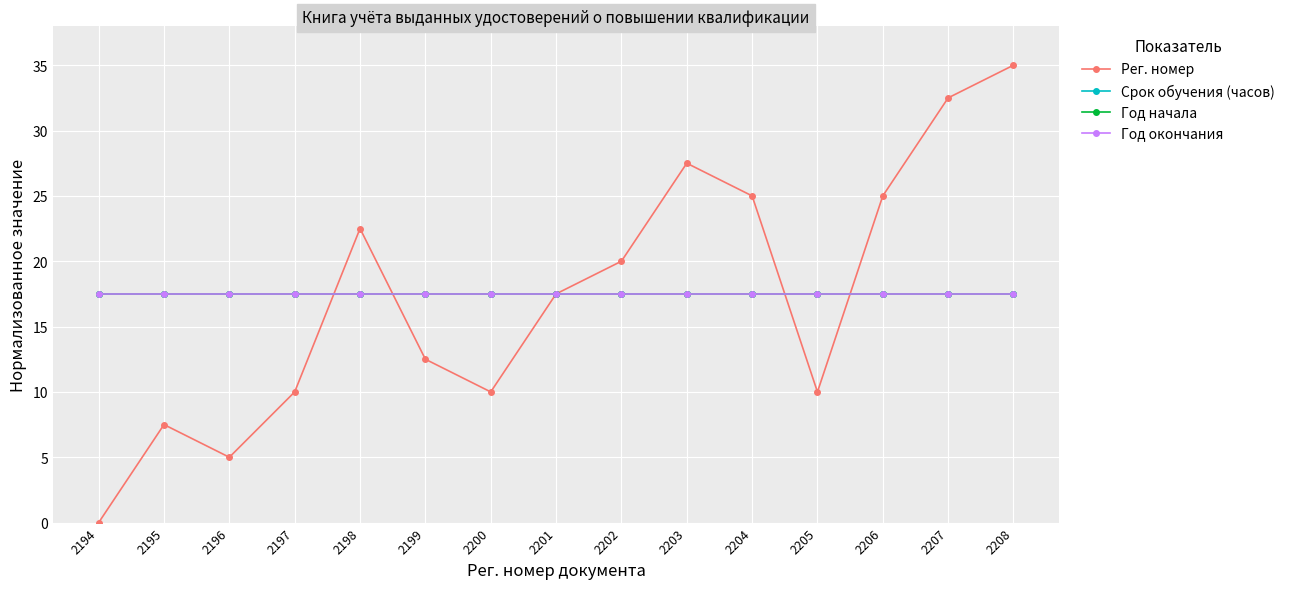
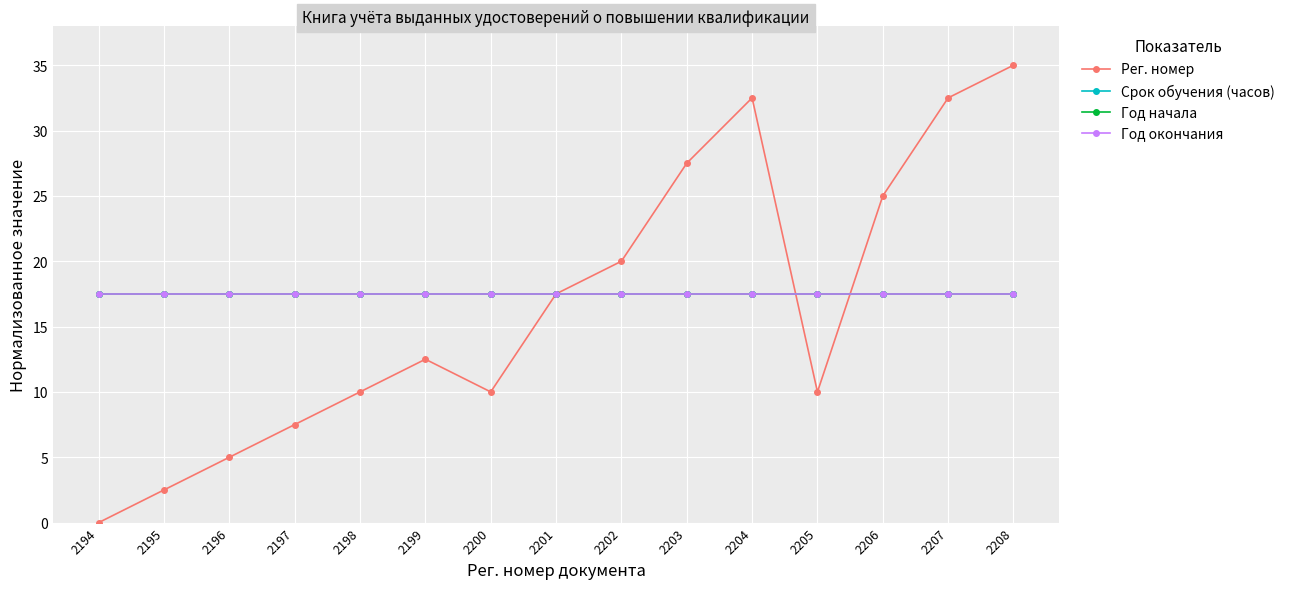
Рег. номер, 2195: 7.5 -> 2.5
Рег. номер, 2197: 10.0 -> 7.5
Рег. номер, 2198: 22.5 -> 10.0
Рег. номер, 2204: 25.0 -> 32.5
